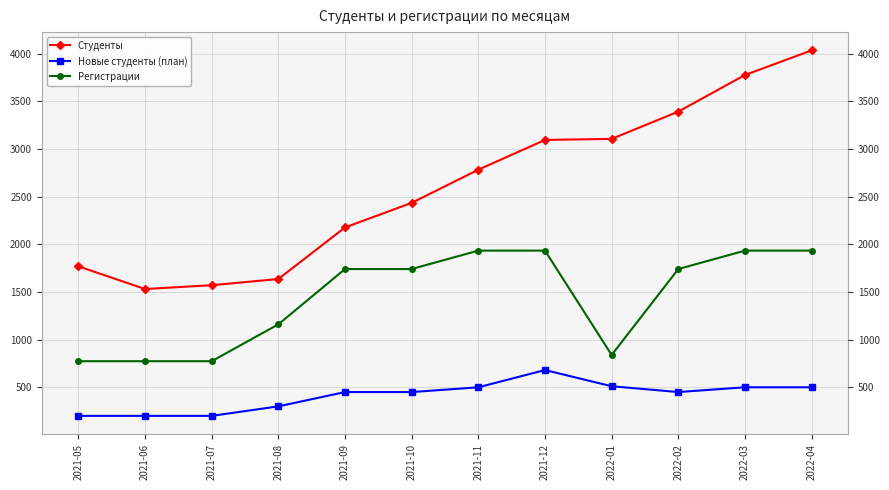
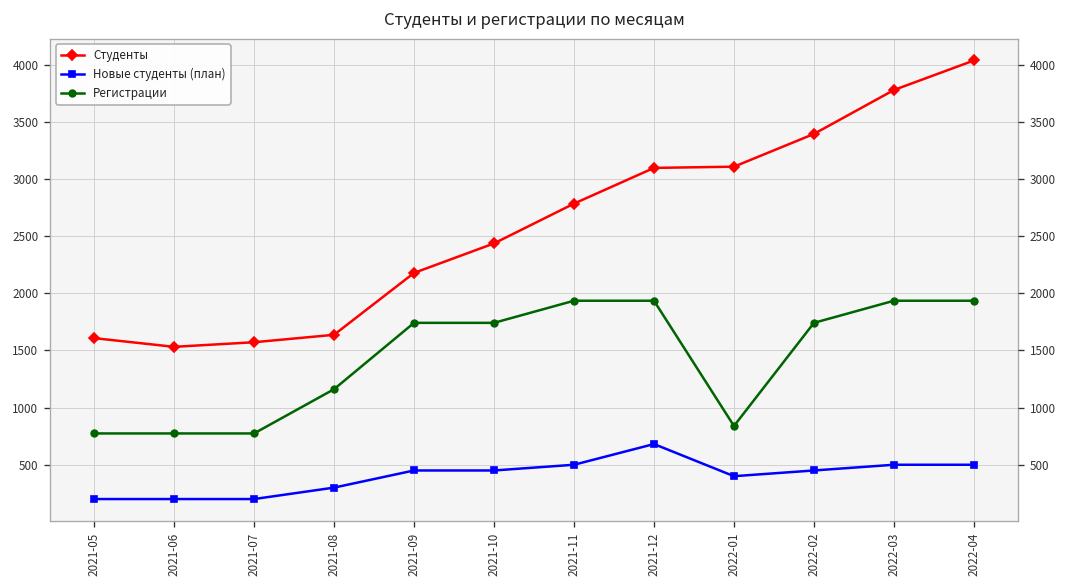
Студенты, 2021-05: 1800 -> 1600
Новые студенты (план), 2022-01: 500 -> 400
